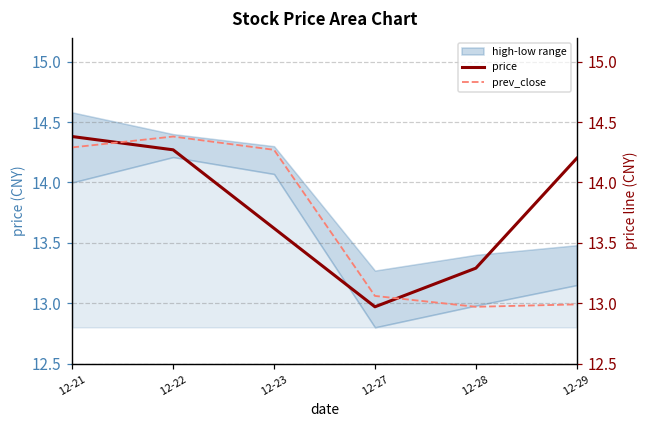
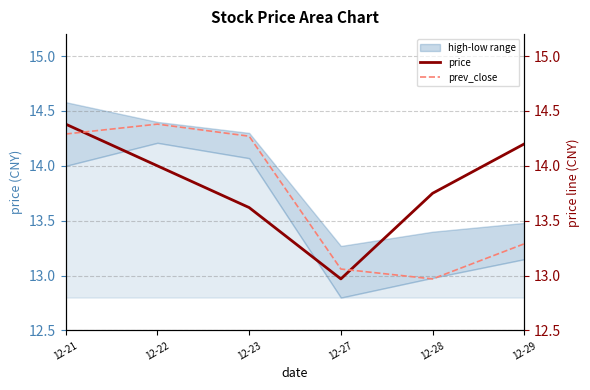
price, 12-22: 14.27 -> 14.00
price, 12-28: 13.29 -> 13.75
prev_close, 12-29: 12.99 -> 13.29
